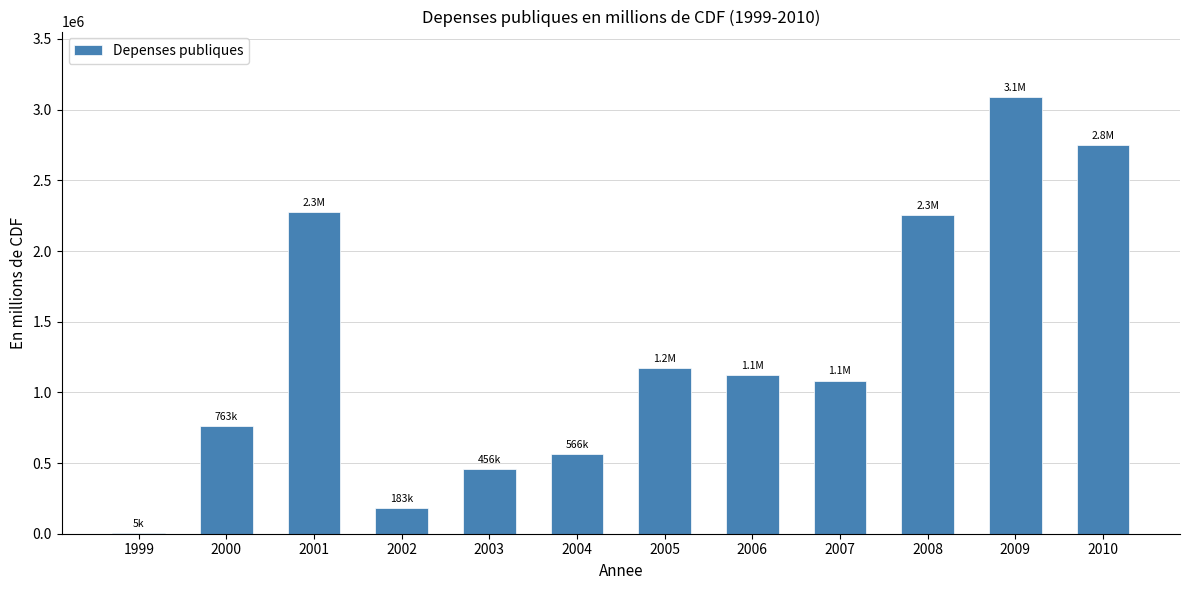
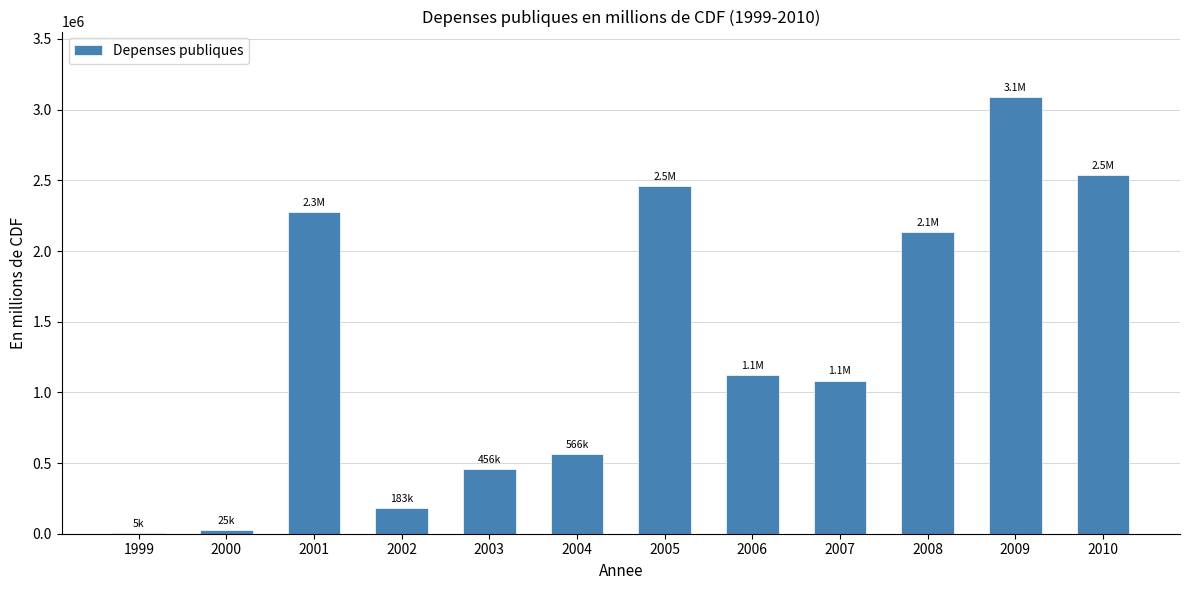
2000: 763k -> 25k
2005: 1.2M -> 2.5M
2008: 2.3M -> 2.1M
2010: 2.8M -> 2.5M
